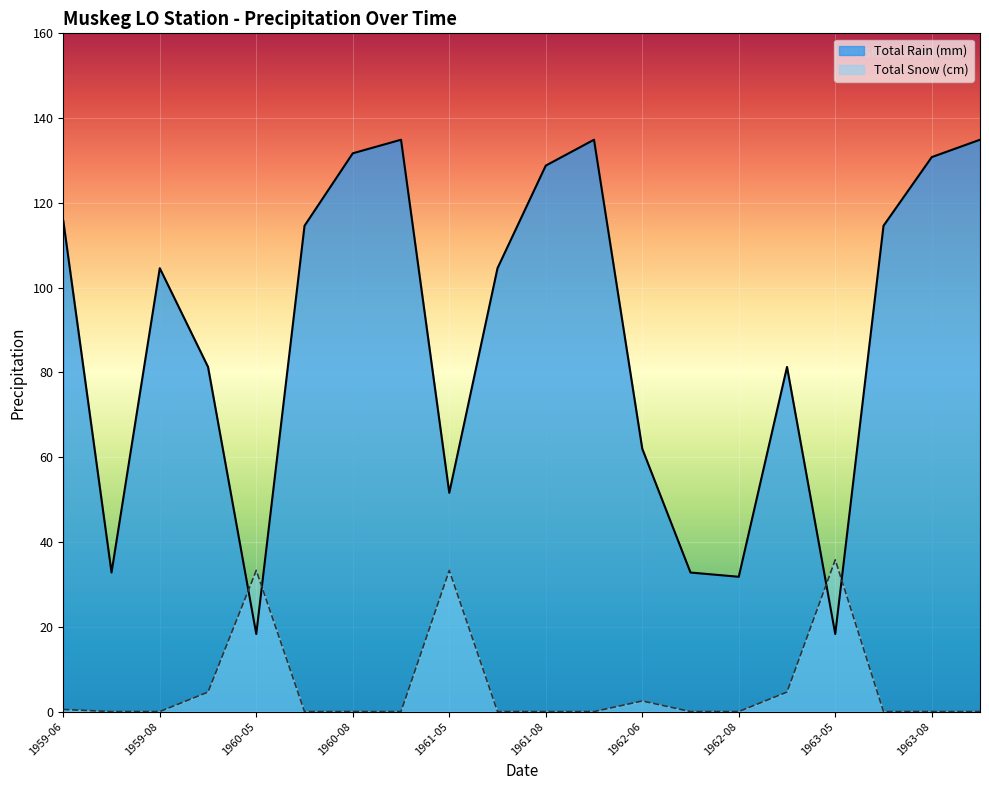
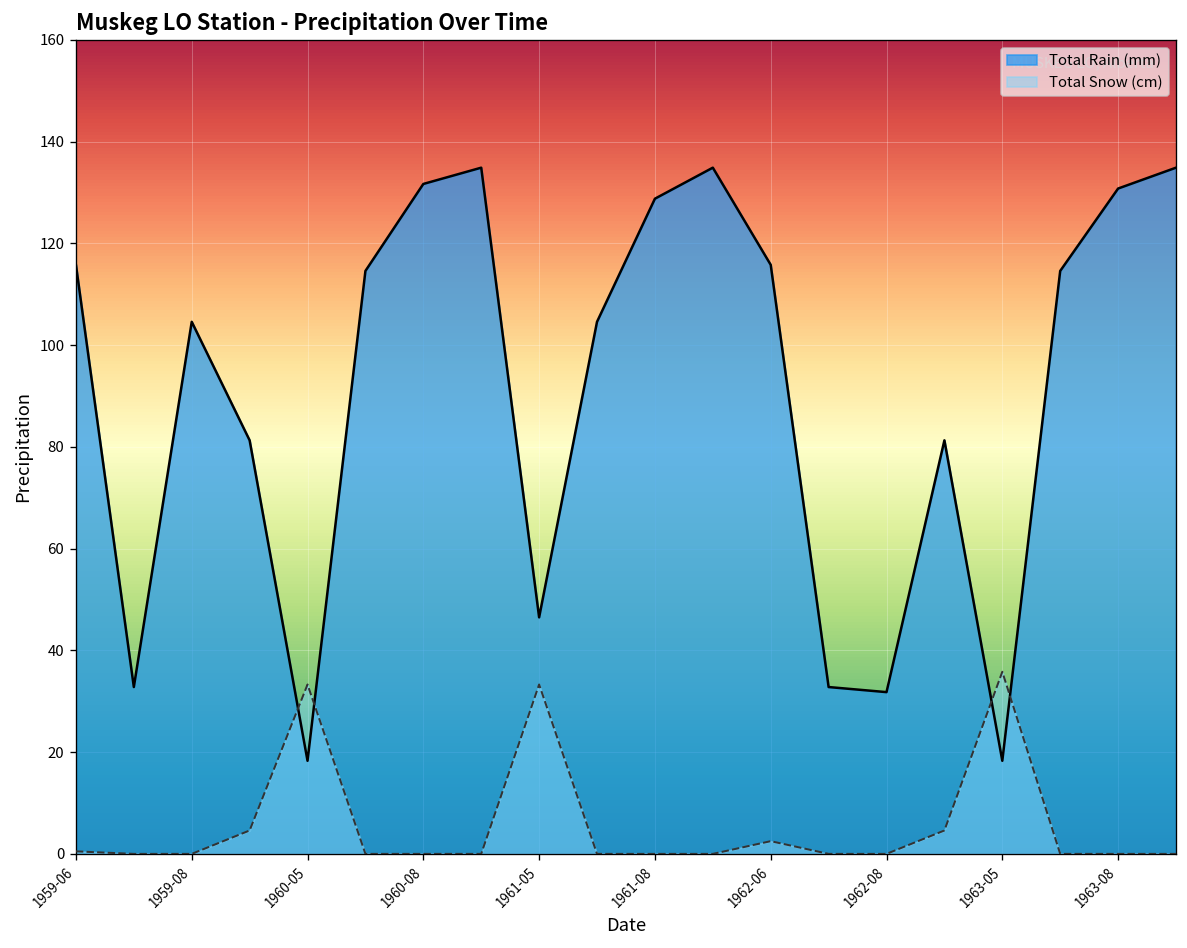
Total Rain (mm), 1961-05: 52 -> 47
Total Rain (mm), 1962-06: 62 -> 116
